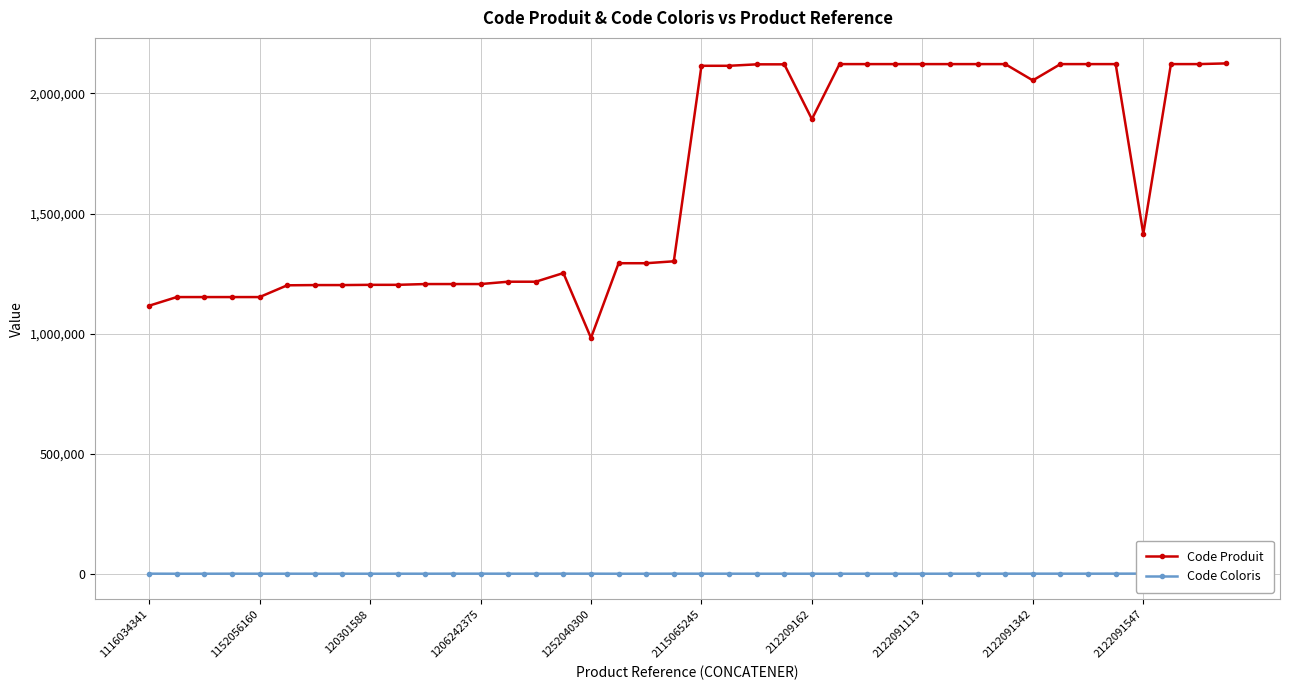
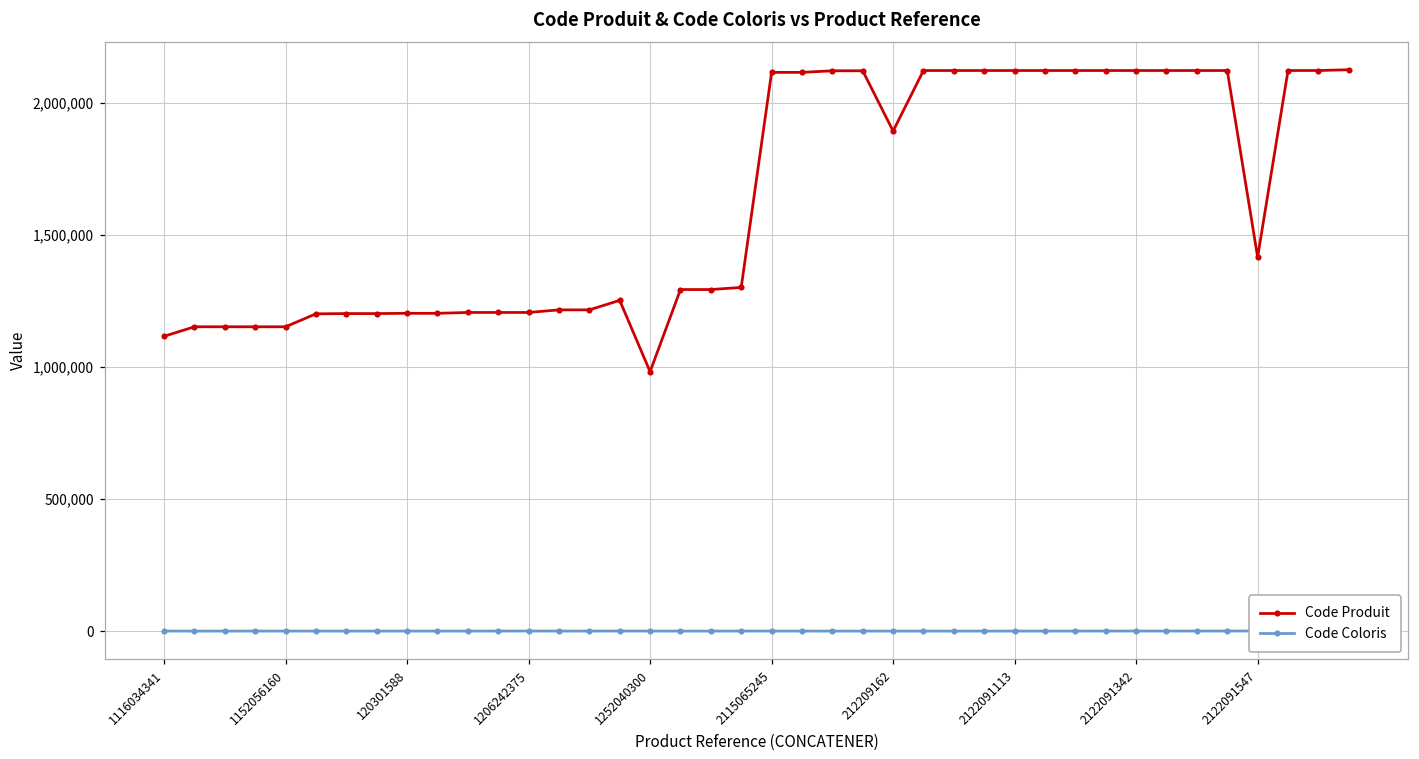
Code Produit, 2122091342: 2,050,000 -> 2,120,000
